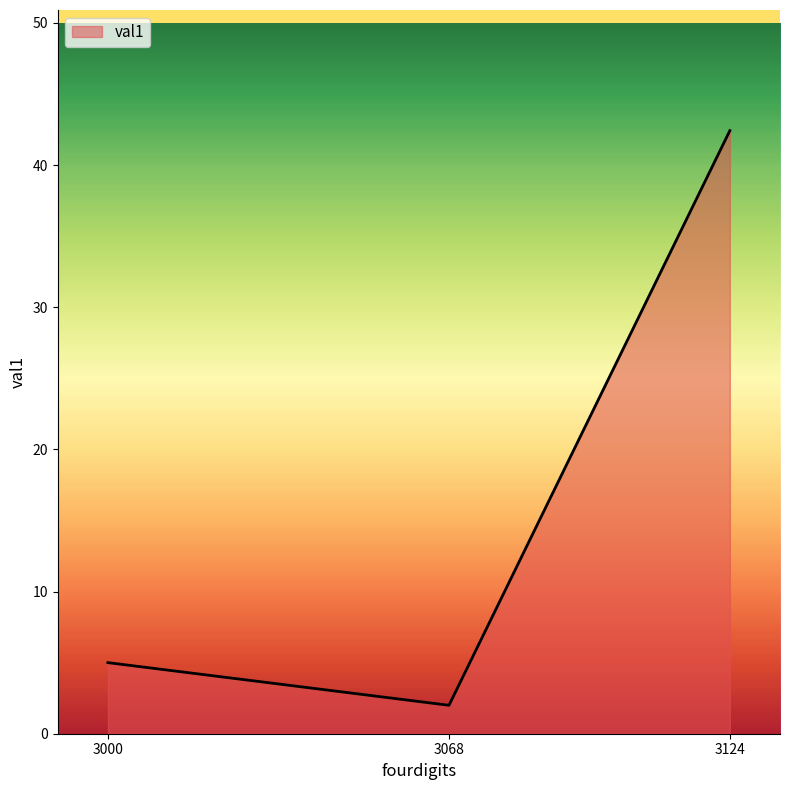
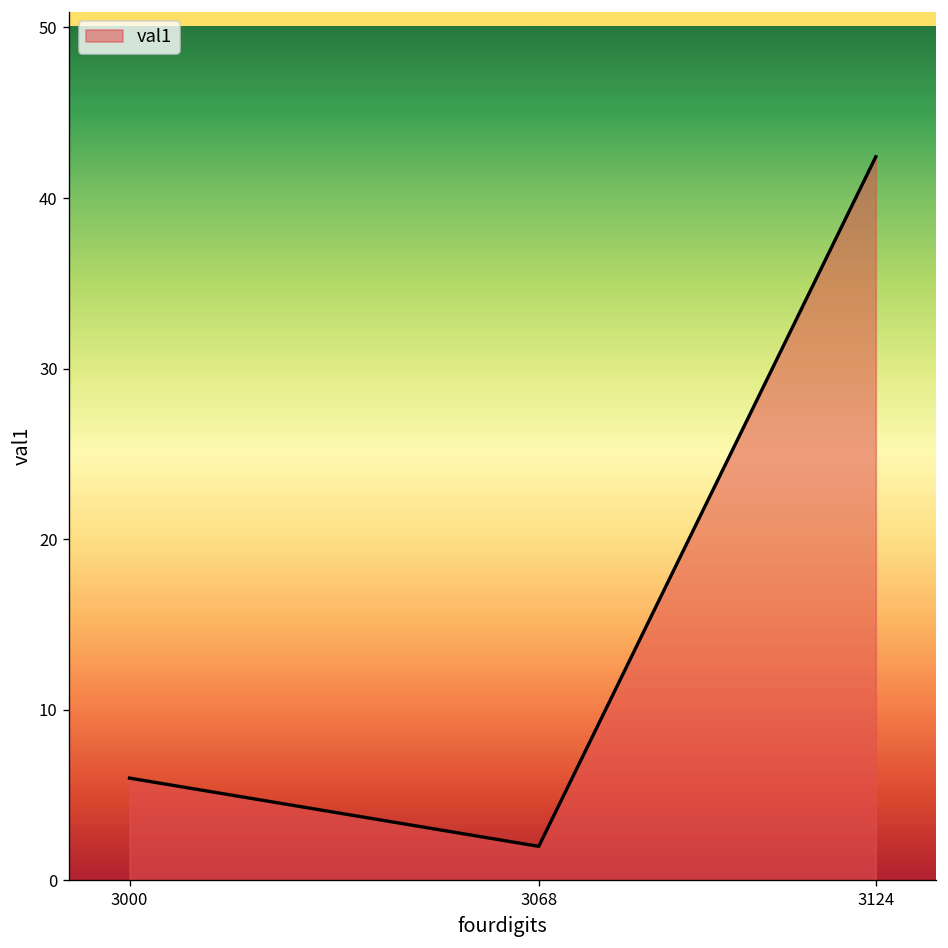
3000: 5 -> 6
